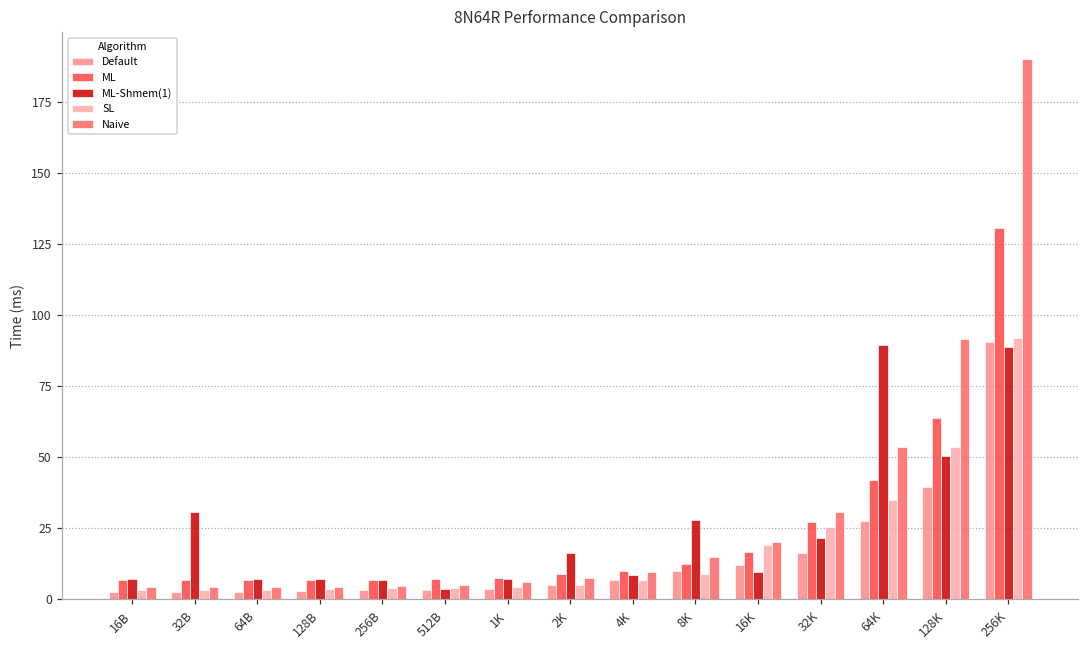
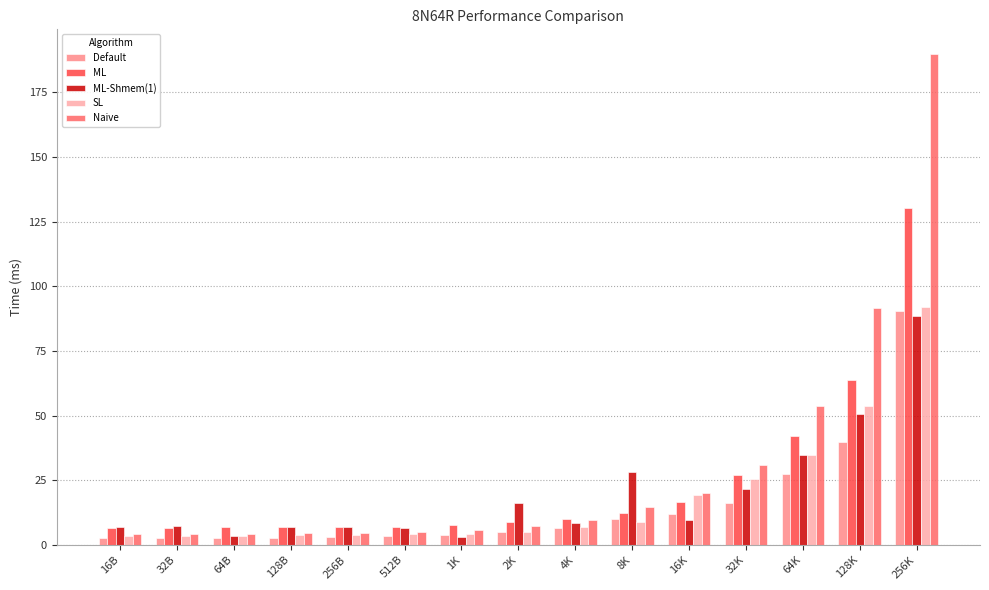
ML-Shmem(1), 32B: 31 -> 7
ML-Shmem(1), 64B: 7 -> 3
ML-Shmem(1), 512B: 4 -> 7
ML-Shmem(1), 1K: 7 -> 3
ML-Shmem(1), 64K: 89 -> 35
